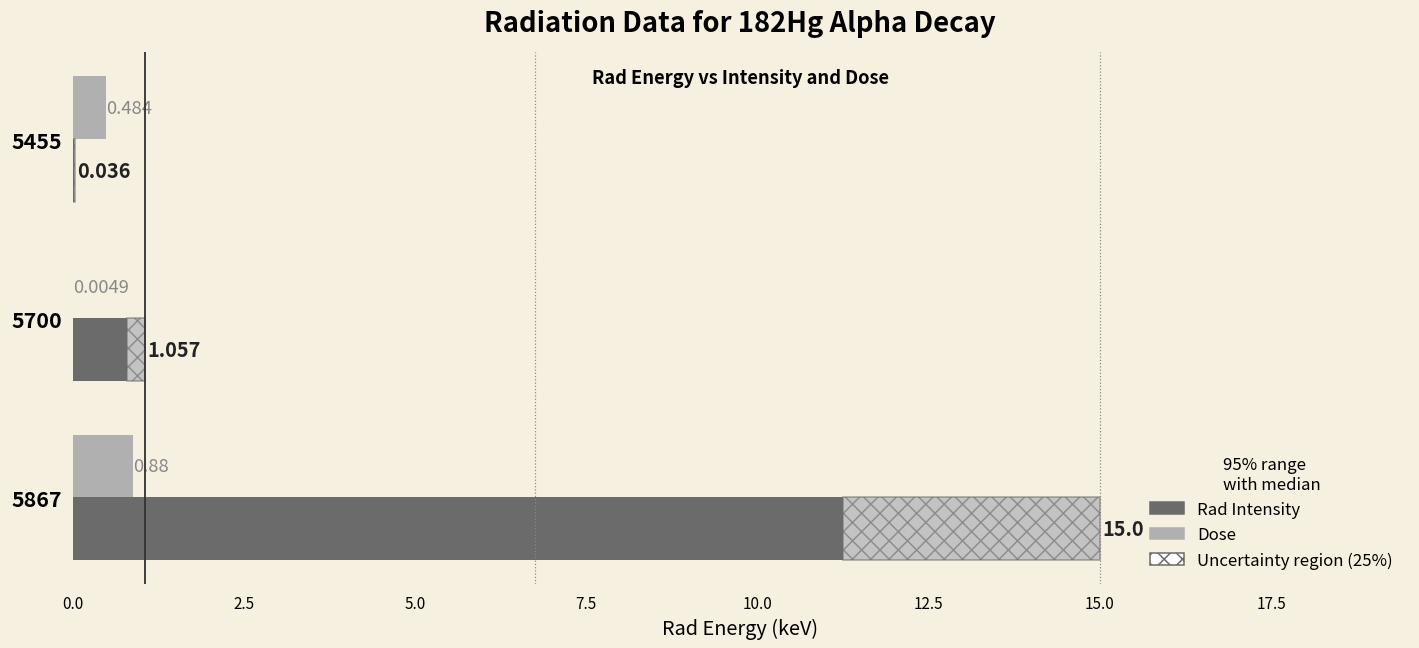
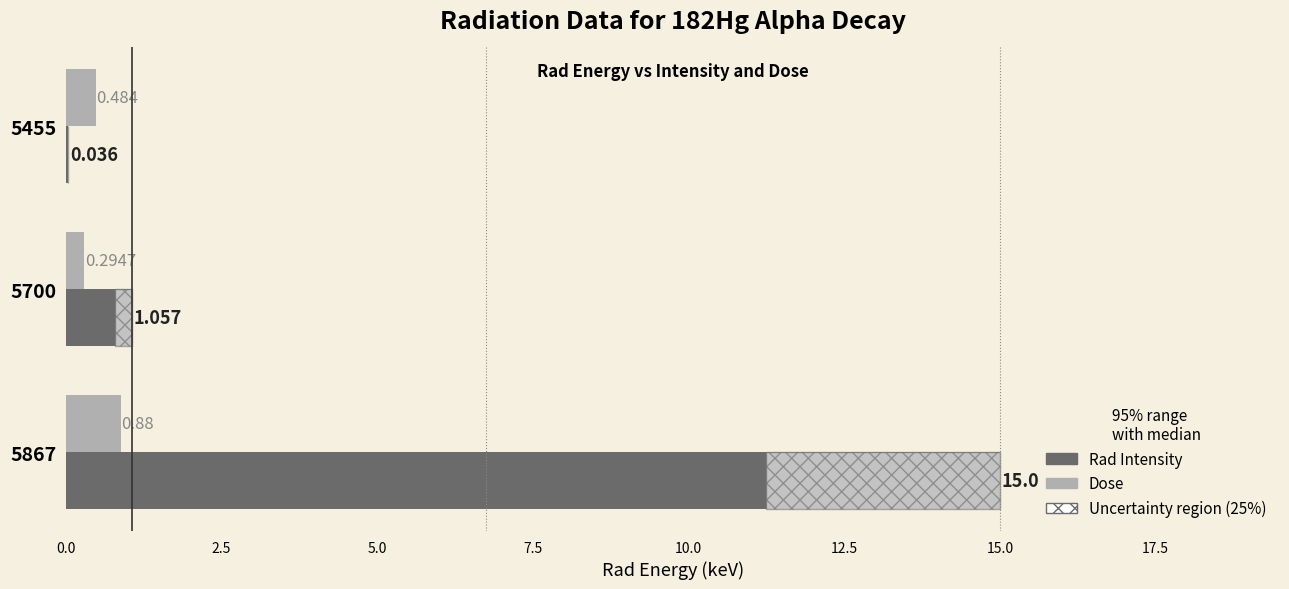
Dose, 5700: 0.0049 -> 0.2947
